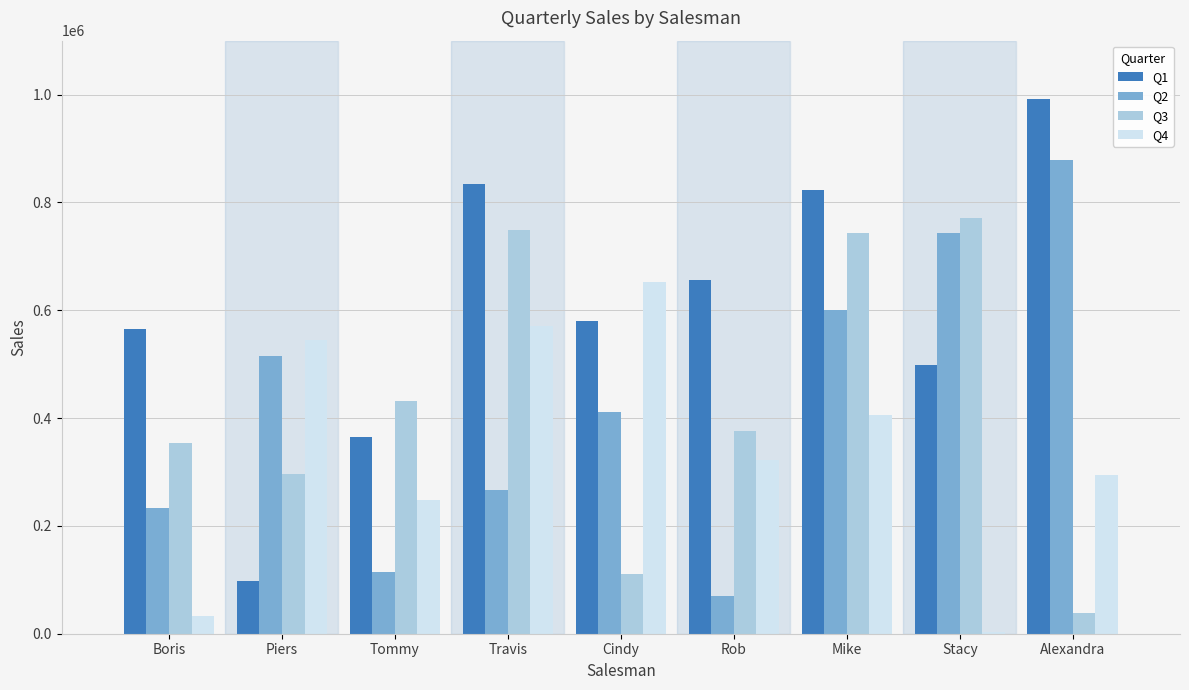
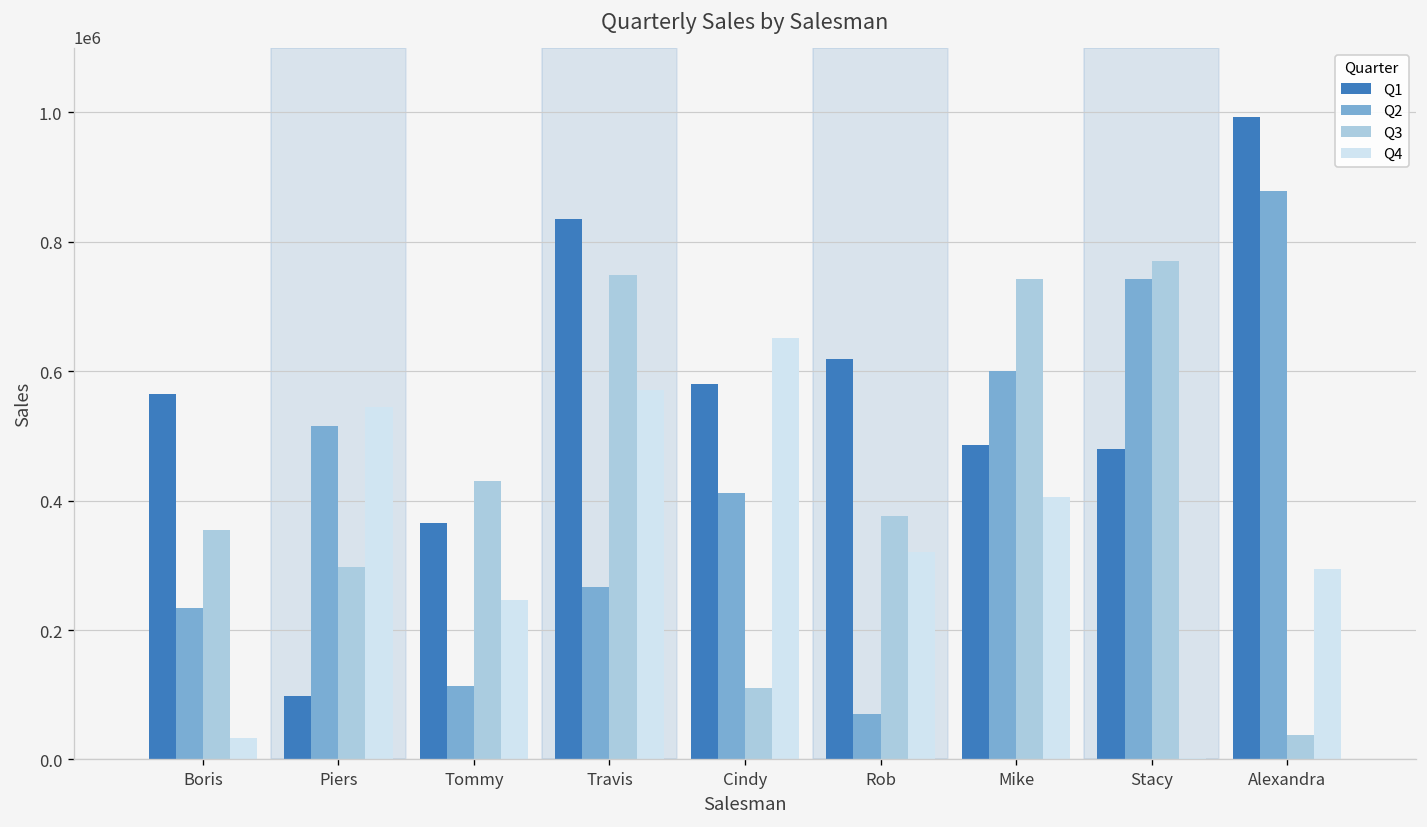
Q1, Rob: 660000 -> 620000
Q1, Mike: 820000 -> 490000
Q1, Stacy: 500000 -> 480000
